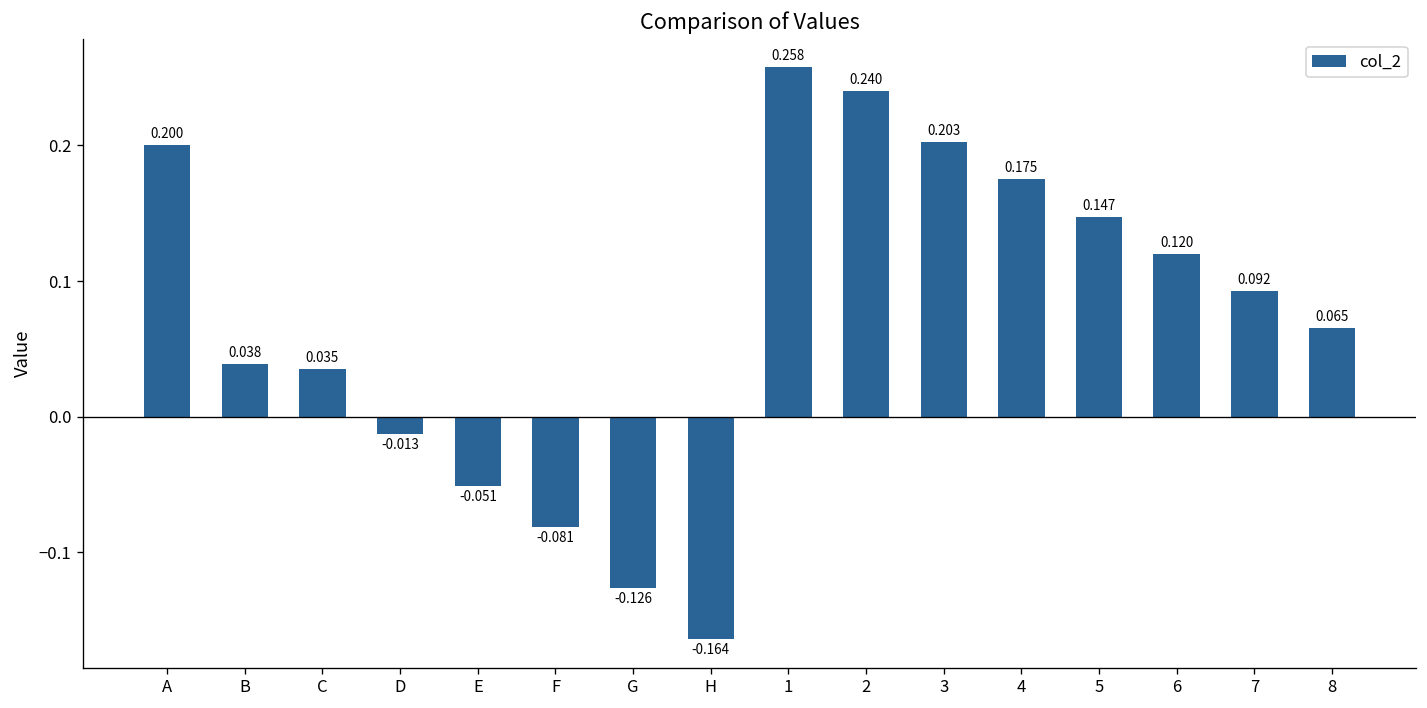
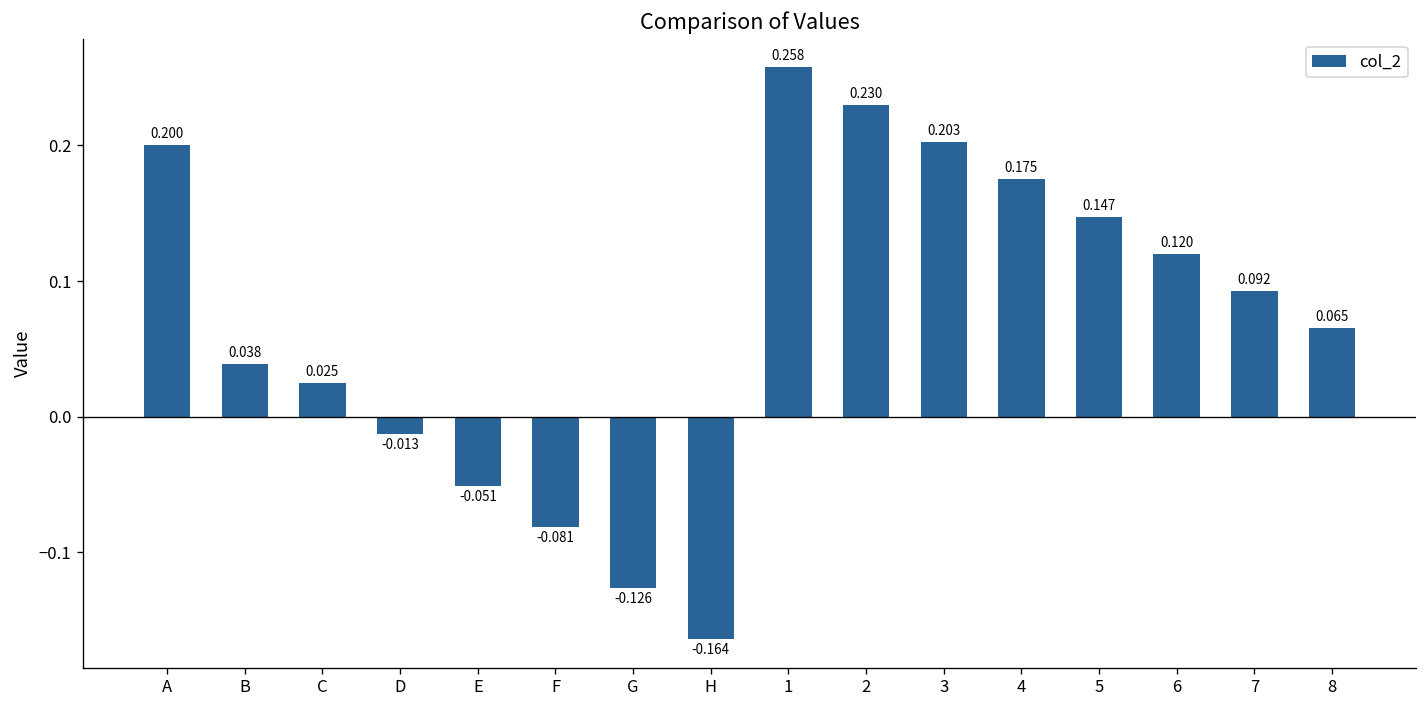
C: 0.035 -> 0.025
2: 0.240 -> 0.230
